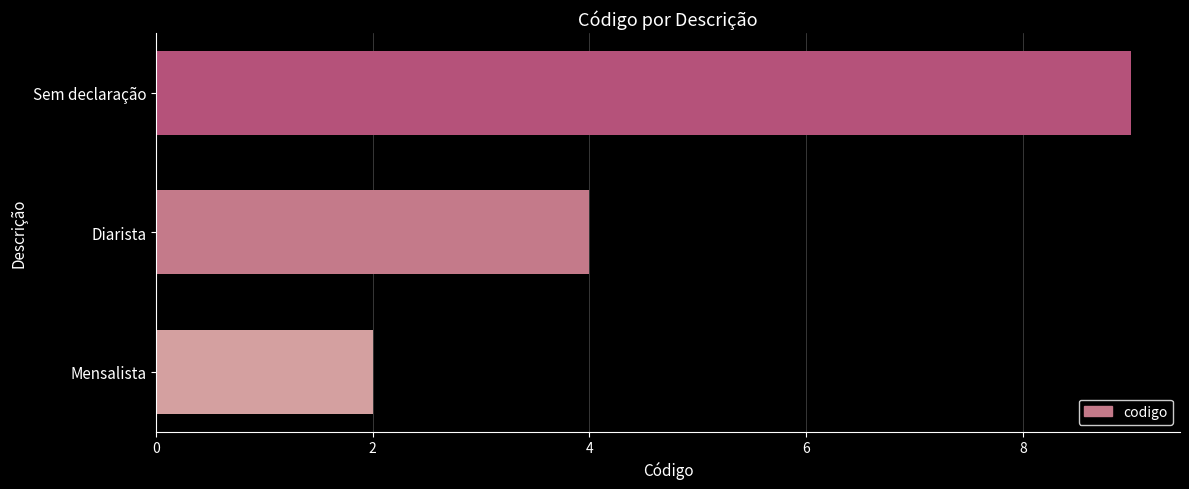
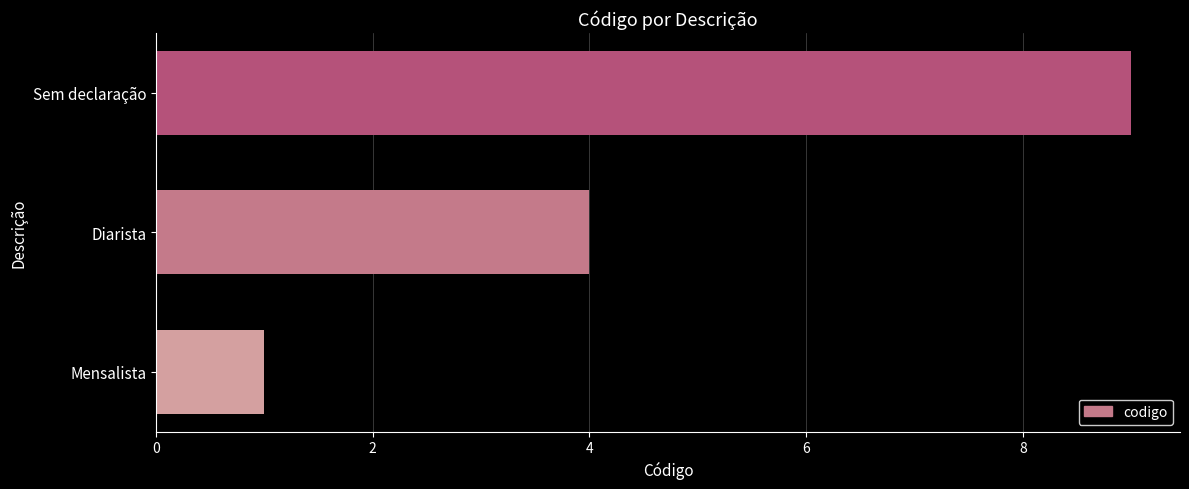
Mensalista: 2 -> 1
